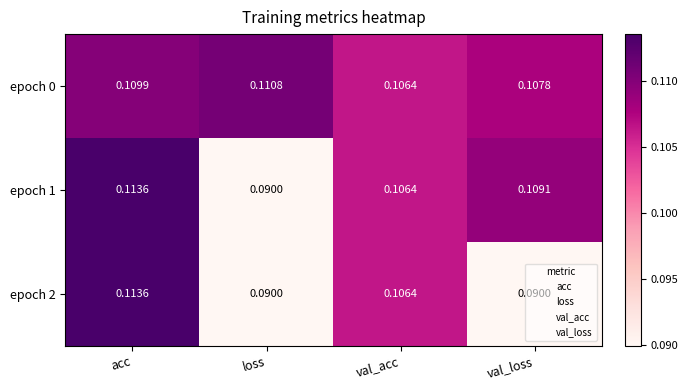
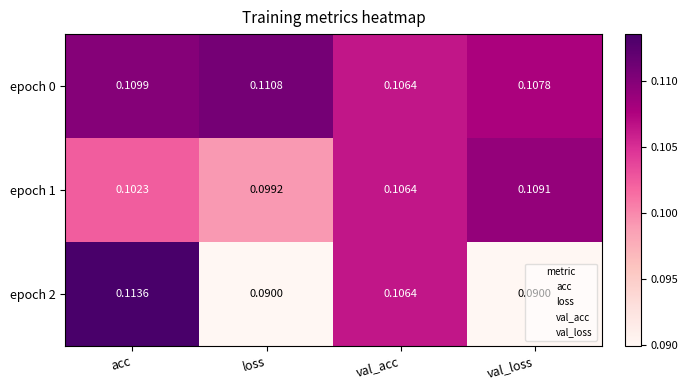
epoch 1, acc: 0.1136 -> 0.1023
epoch 1, loss: 0.0900 -> 0.0992
